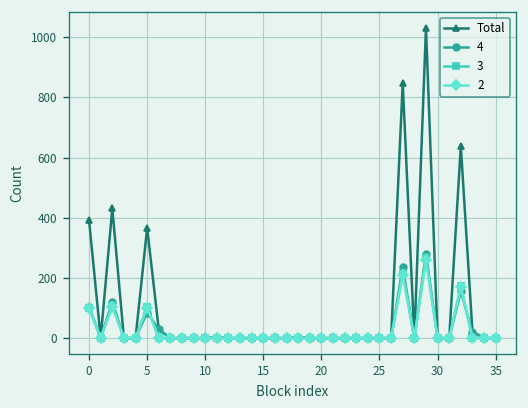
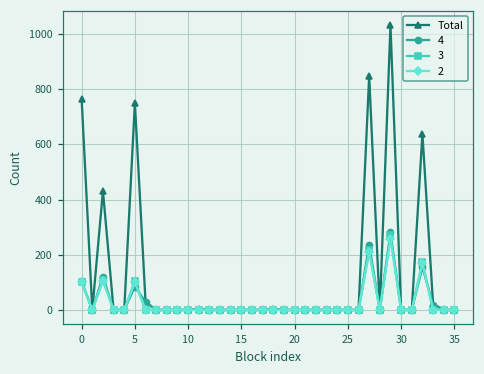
Total, 0: 390 -> 760
Total, 5: 370 -> 750
